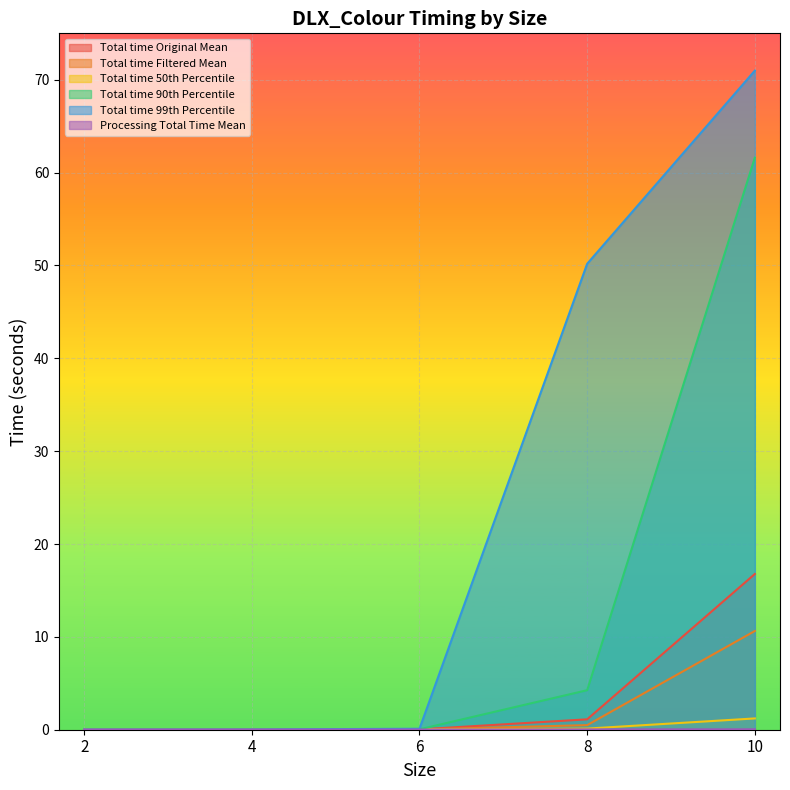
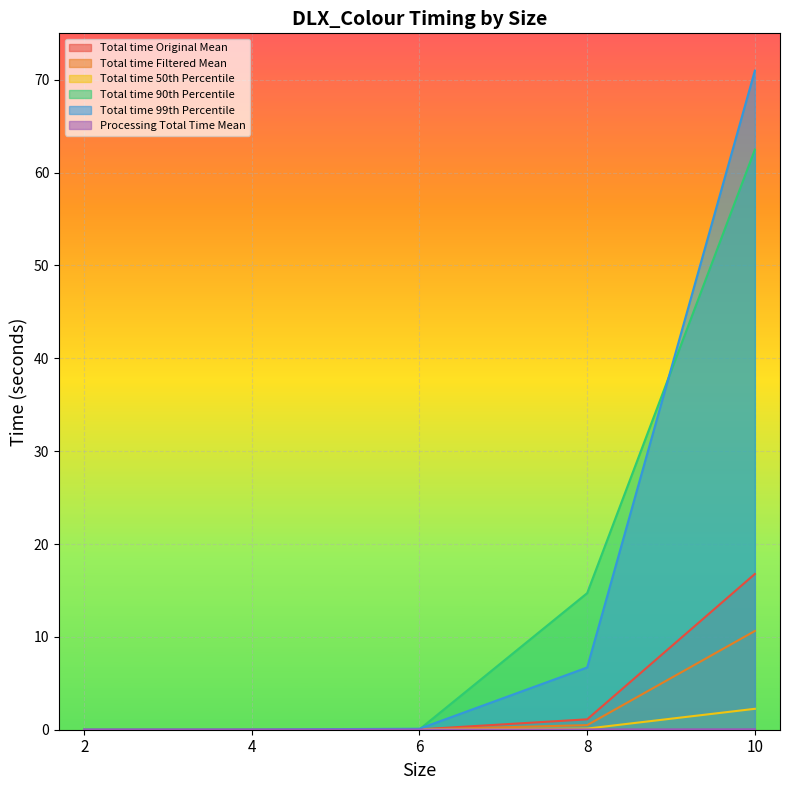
Total time 90th Percentile, 8: 4 -> 15
Total time 99th Percentile, 8: 50 -> 7
Total time 50th Percentile, 10: 1 -> 2
Total time 90th Percentile, 10: 61.6 -> 62.5
